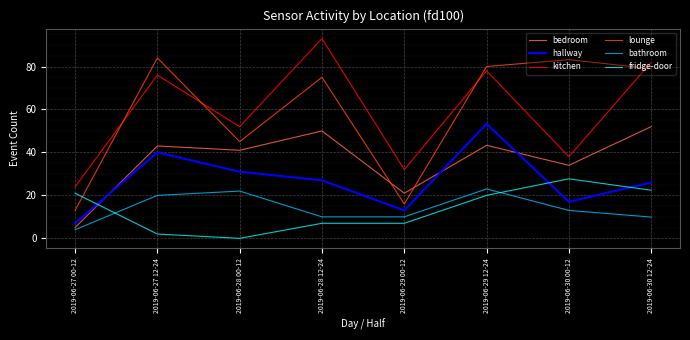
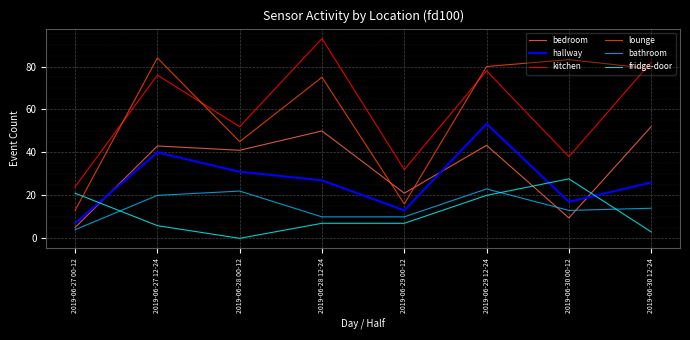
fridge-door, 2019-06-27 12-24: 2 -> 6
bedroom, 2019-06-30 00-12: 34 -> 10
bathroom, 2019-06-30 12-24: 10 -> 14
fridge-door, 2019-06-30 12-24: 22 -> 3
